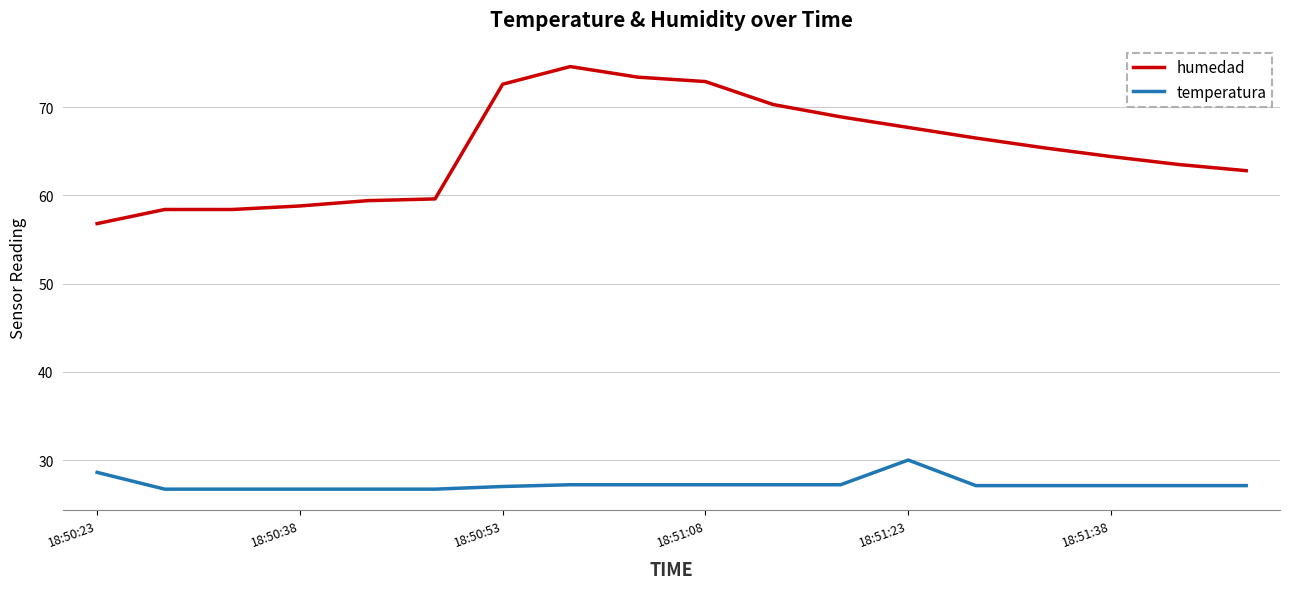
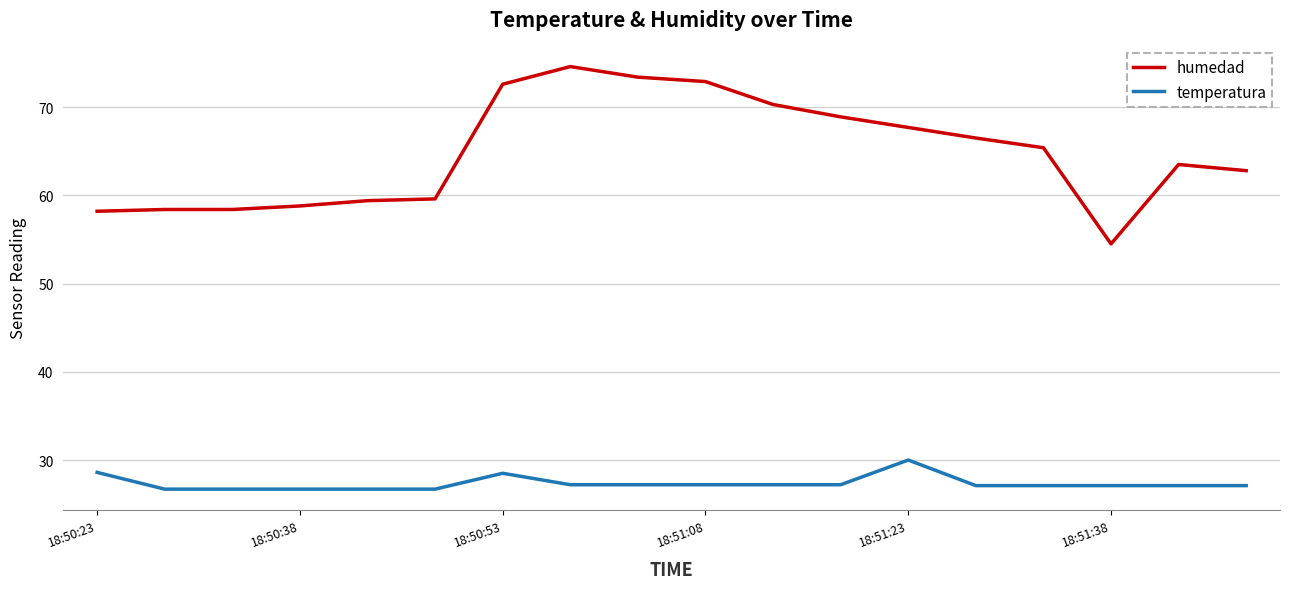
humedad, 18:50:23: 57 -> 58
temperatura, 18:50:53: 27 -> 29
humedad, 18:51:38: 64 -> 55
